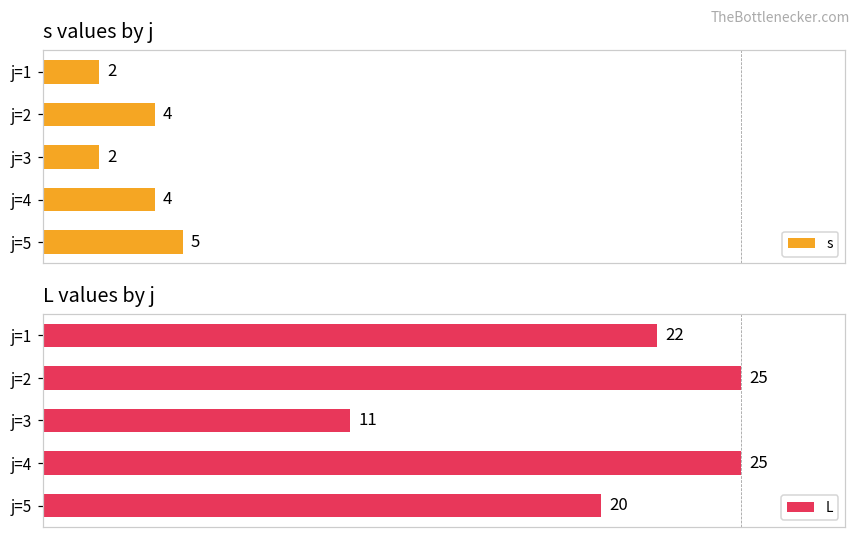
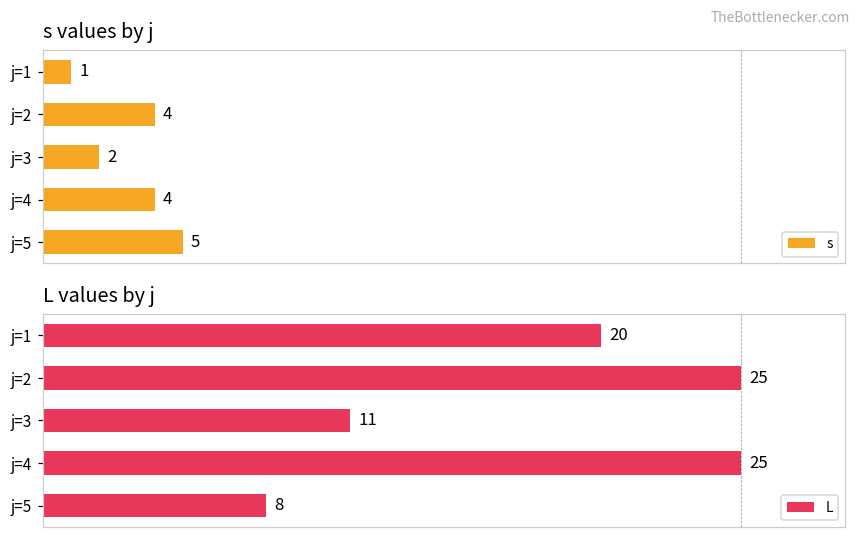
s values by j, j=1: 2 -> 1
L values by j, j=1: 22 -> 20
L values by j, j=5: 20 -> 8
